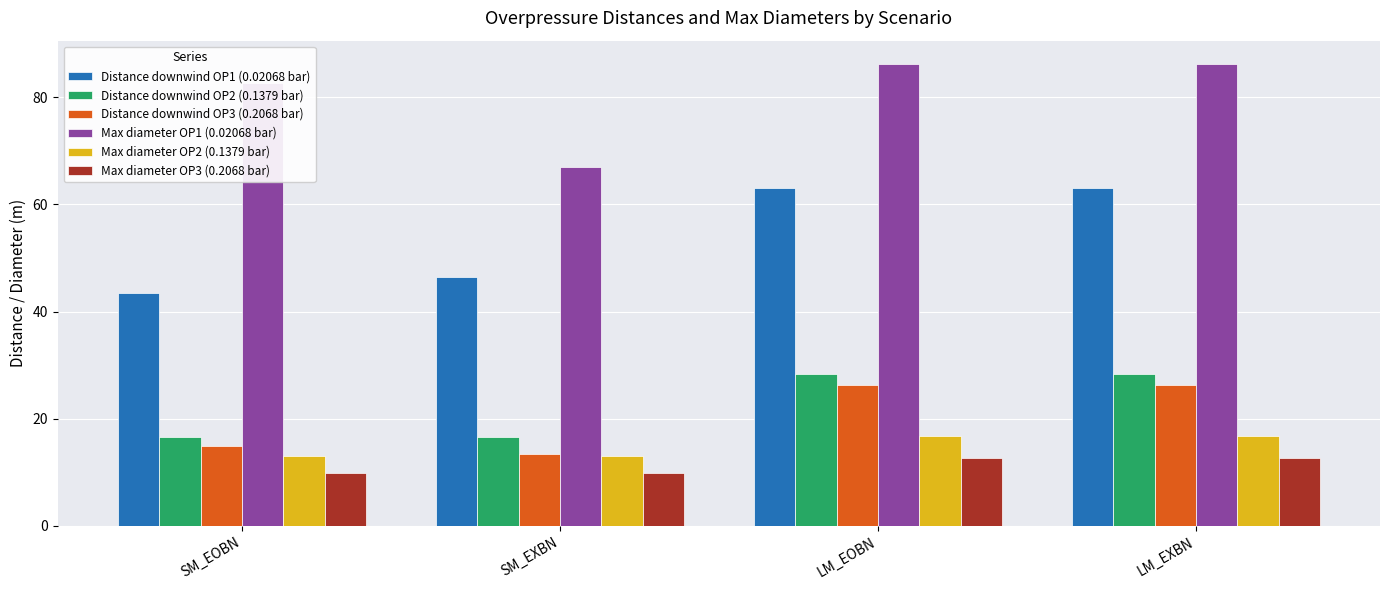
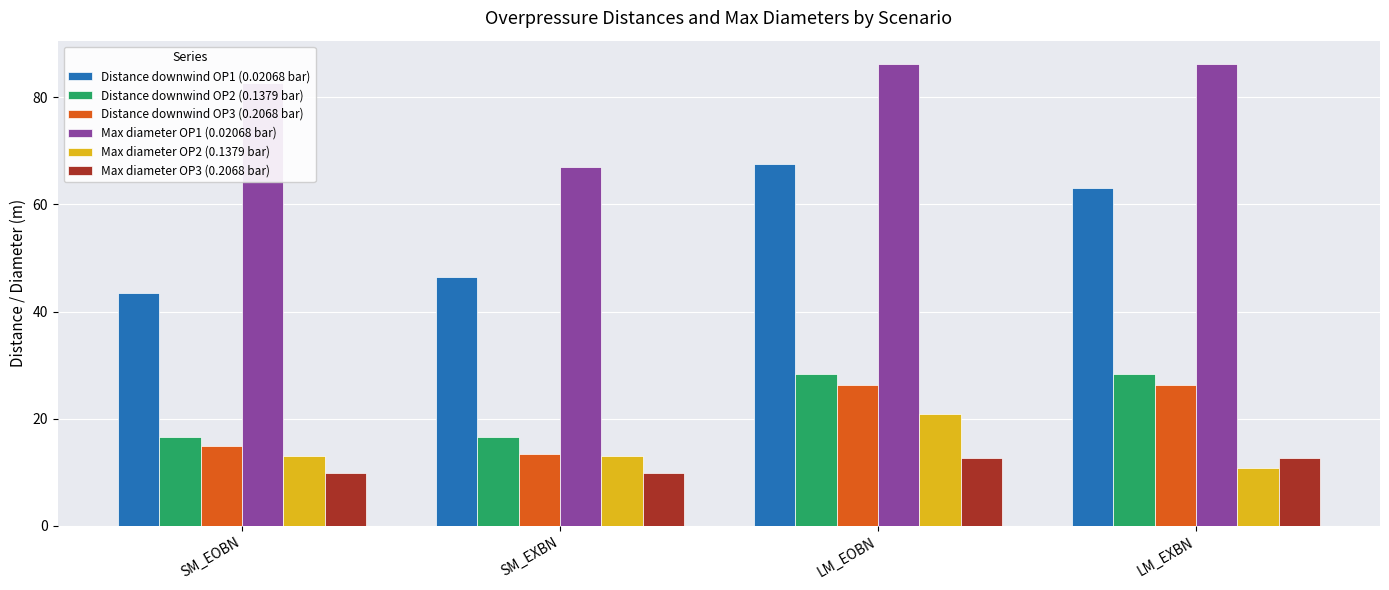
Distance downwind OP1 (0.02068 bar), LM_EOBN: 63 -> 68
Max diameter OP2 (0.1379 bar), LM_EOBN: 17 -> 21
Max diameter OP2 (0.1379 bar), LM_EXBN: 17 -> 11
